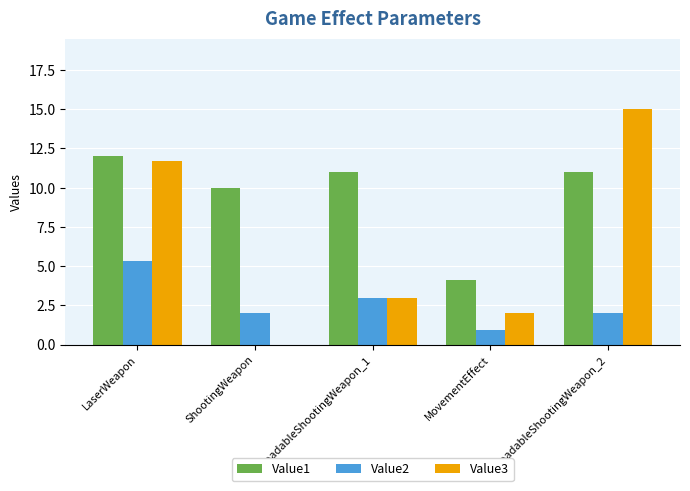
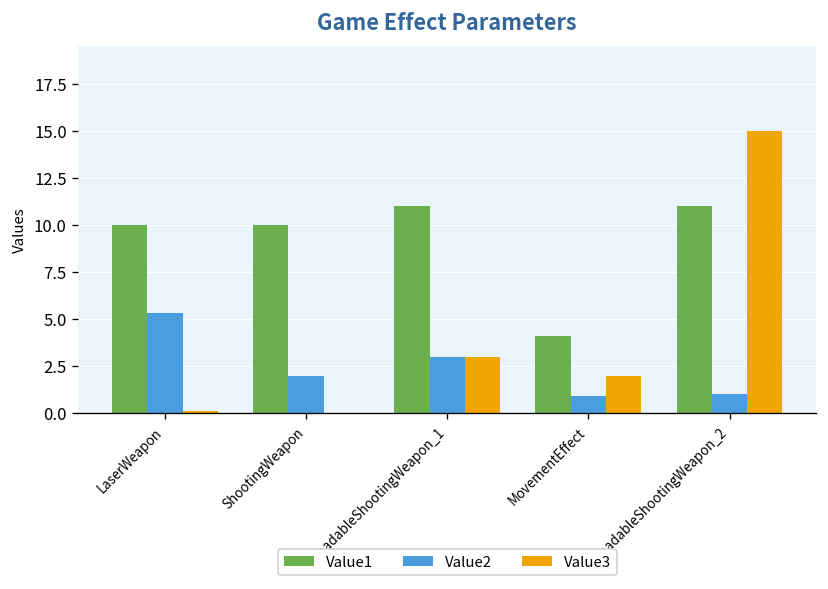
Value1, LaserWeapon: 12 -> 10
Value3, LaserWeapon: 11.7 -> 0.1
Value2, ReloadableShootingWeapon_2: 2 -> 1
